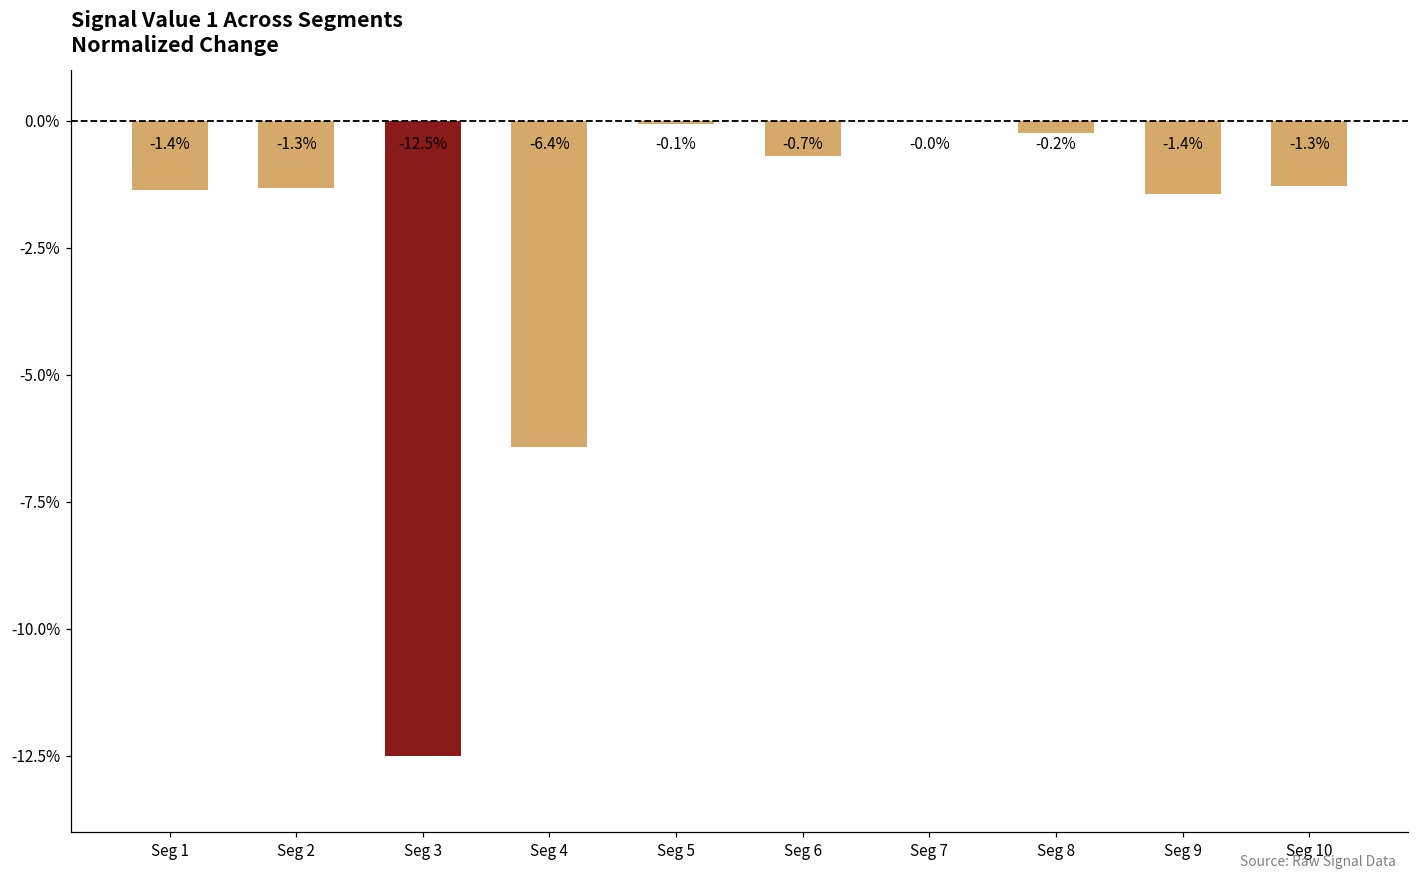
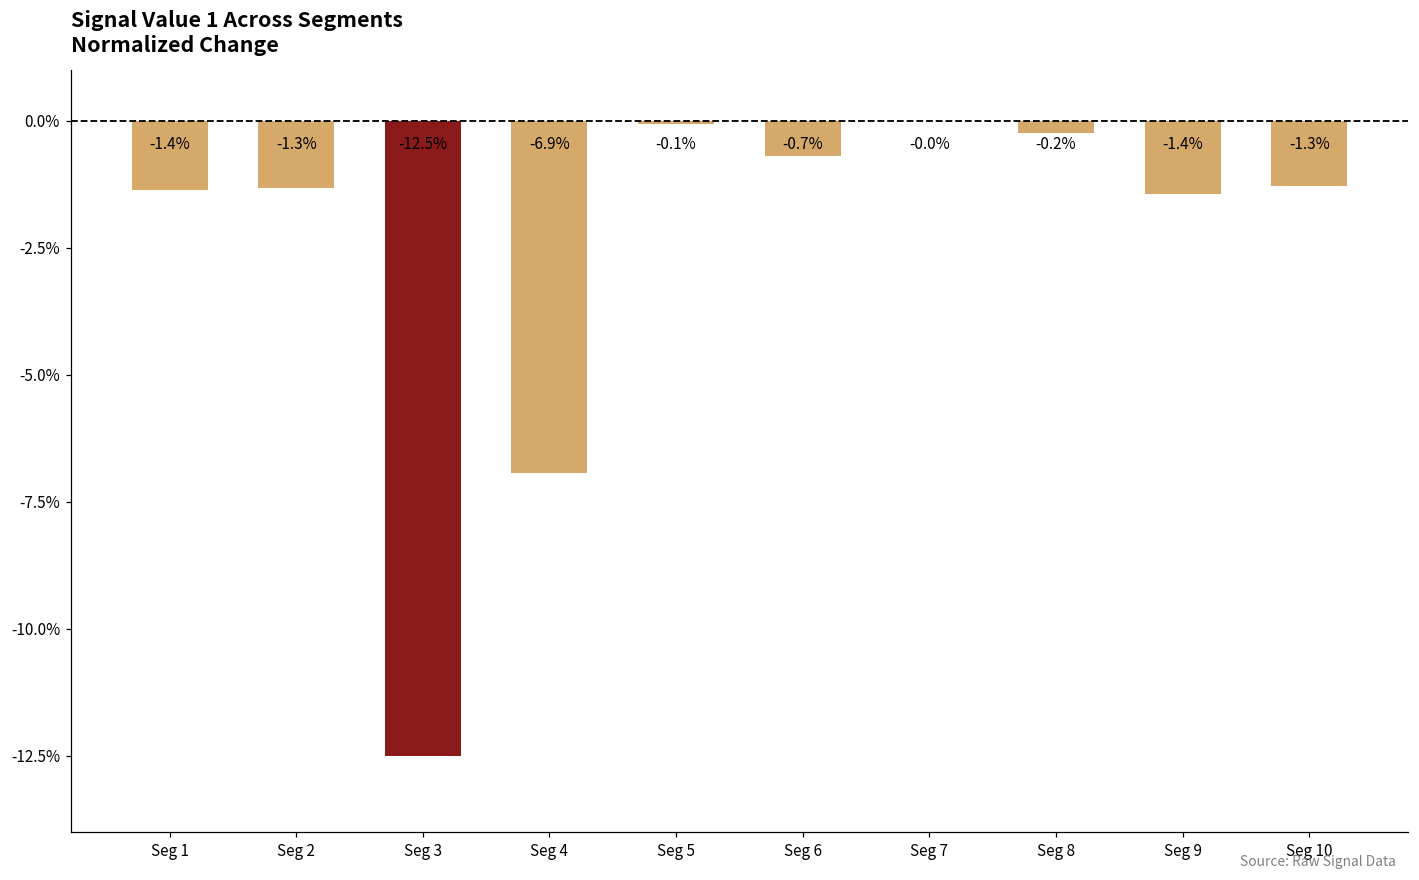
Seg 4: -6.4% -> -6.9%
